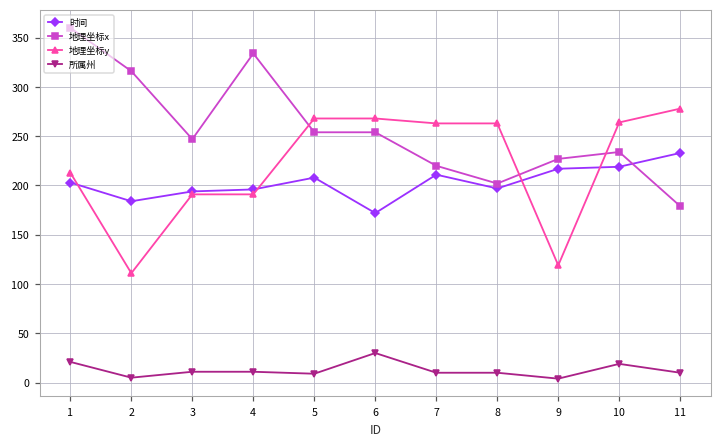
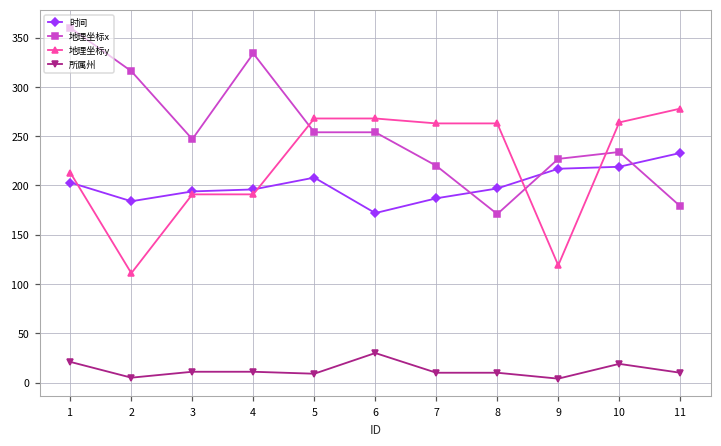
时间, 7: 210 -> 190
地理坐标x, 8: 200 -> 170
